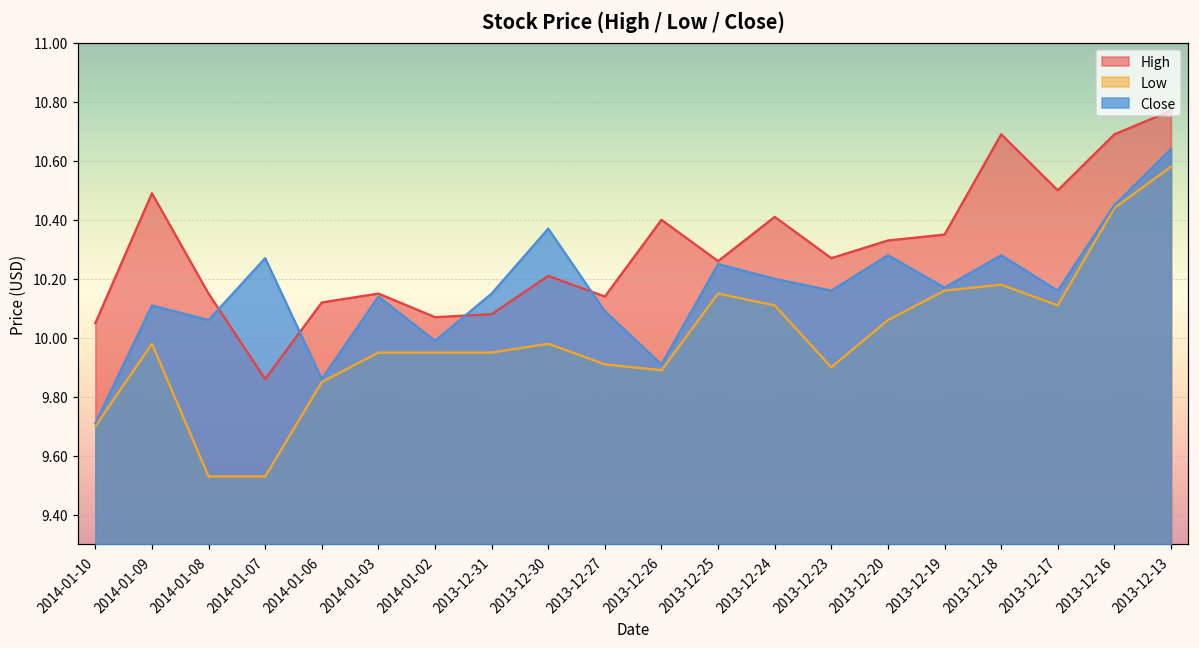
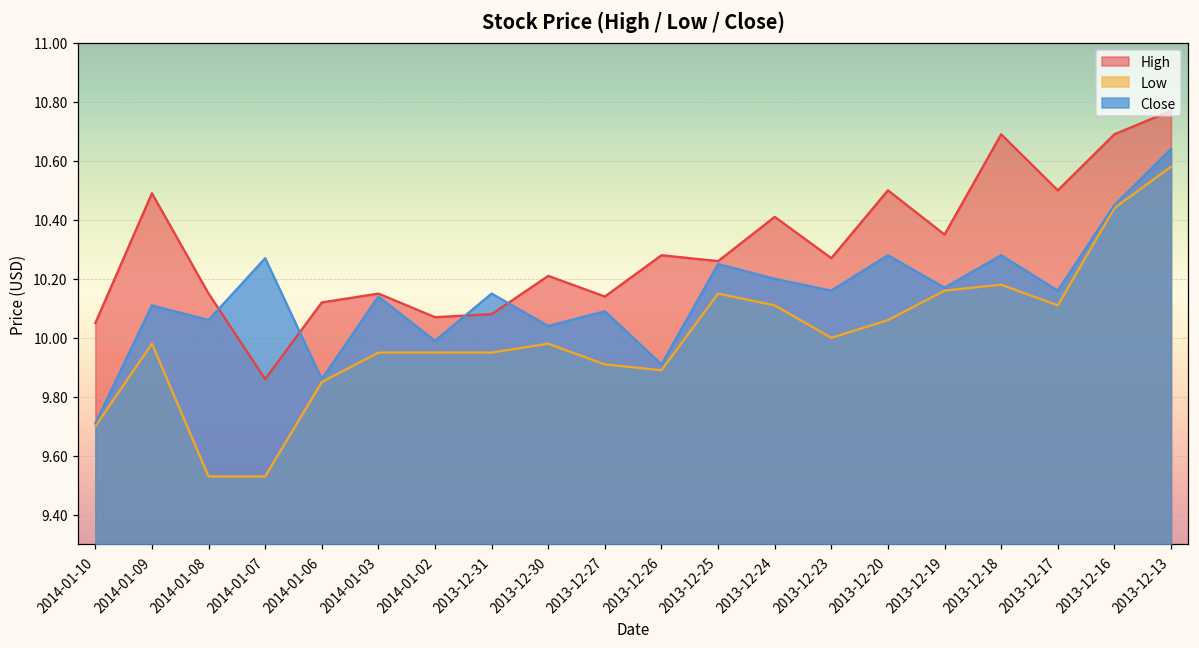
Close, 2013-12-30: 10.37 -> 10.04
High, 2013-12-26: 10.40 -> 10.28
Low, 2013-12-23: 9.9 -> 10.0
High, 2013-12-20: 10.33 -> 10.50
